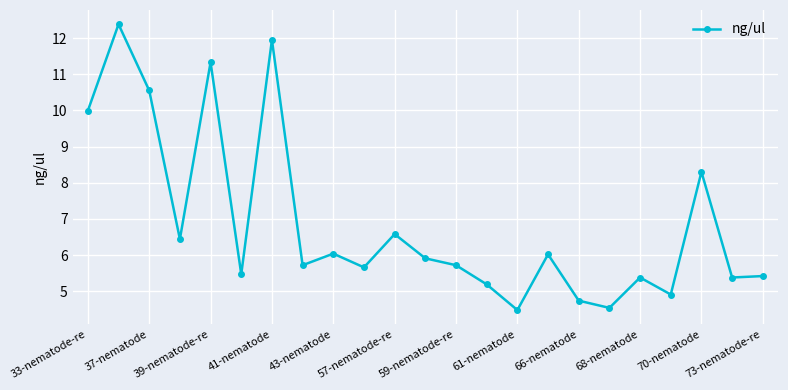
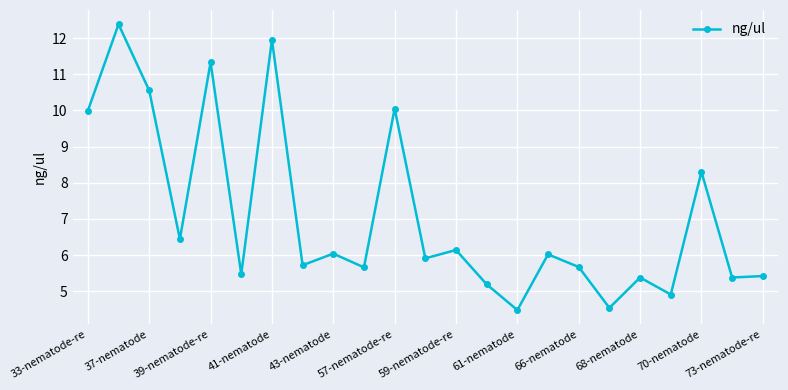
57-nematode-re: 6.6 -> 10.1
59-nematode-re: 5.7 -> 6.1
66-nematode: 4.7 -> 5.7
